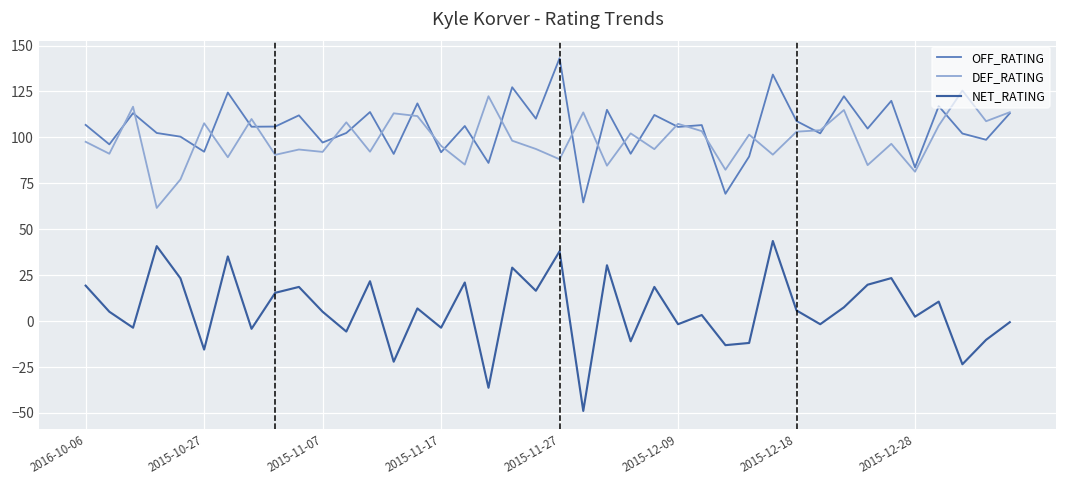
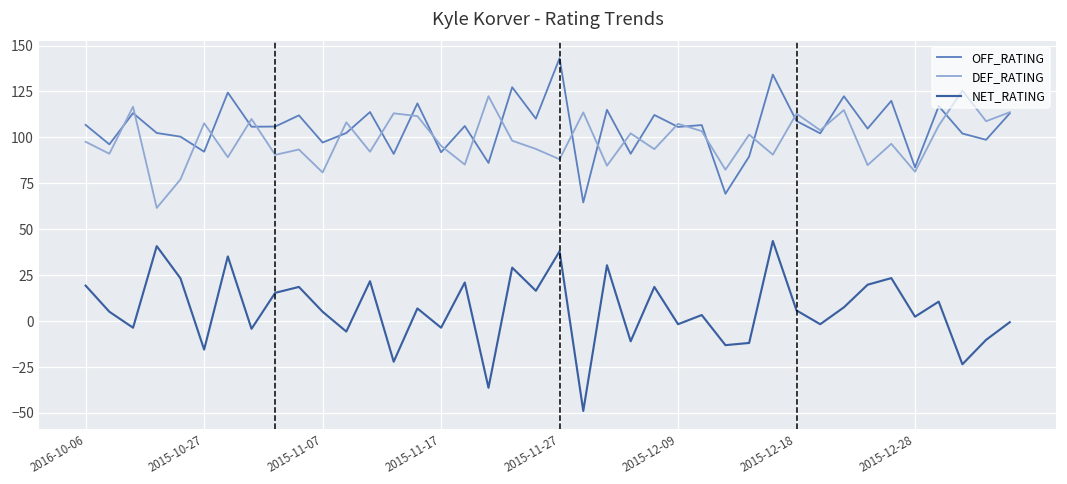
DEF_RATING, 2015-11-07: 92 -> 81
DEF_RATING, 2015-12-18: 103 -> 113
